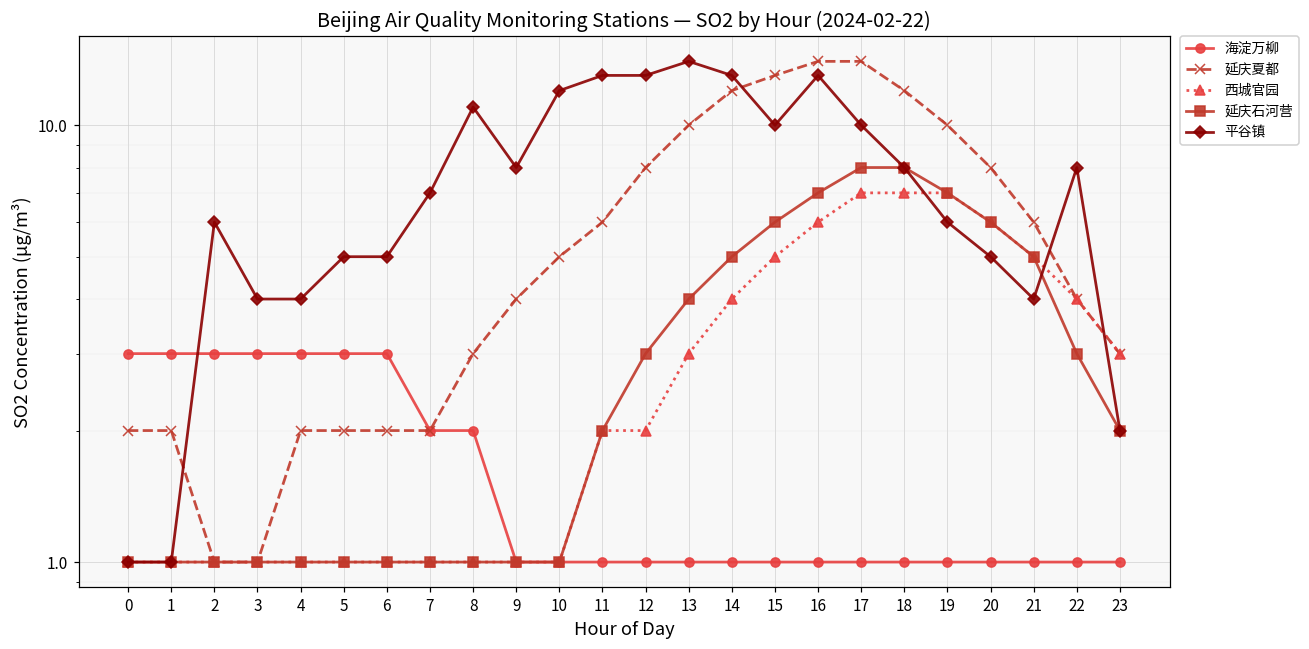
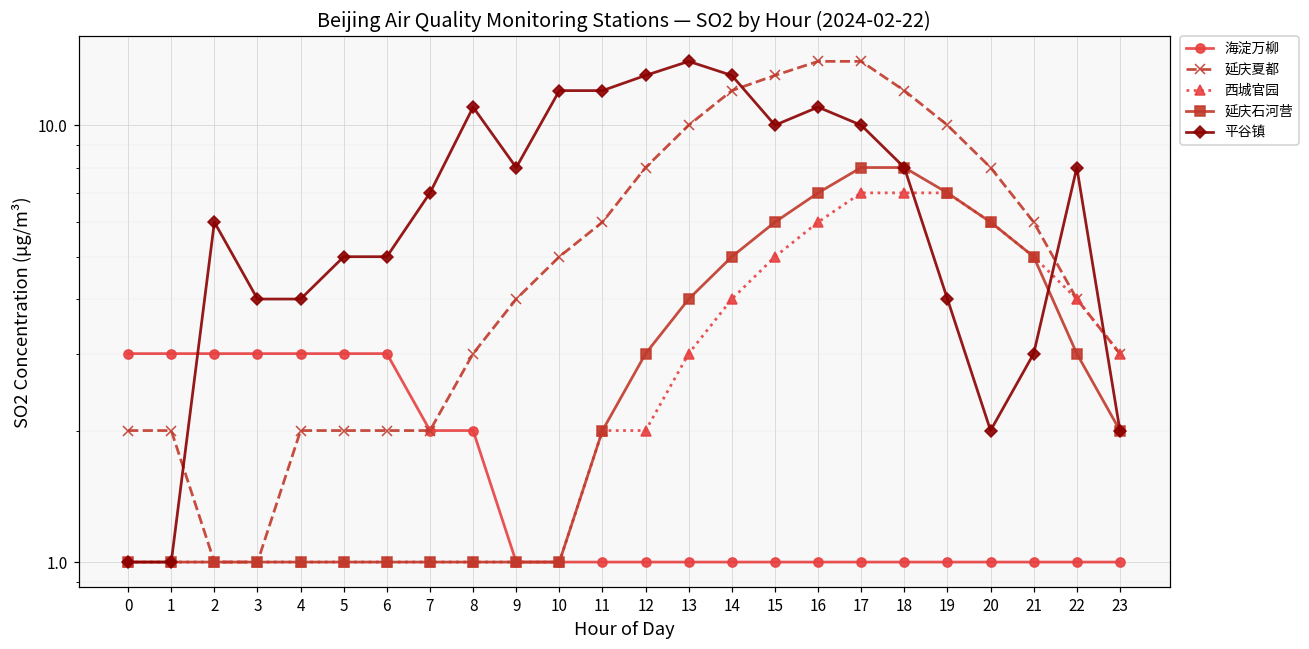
平谷镇, 11: 13 -> 12
平谷镇, 16: 13 -> 11
平谷镇, 19: 6 -> 4
平谷镇, 20: 5 -> 2
平谷镇, 21: 4 -> 3
